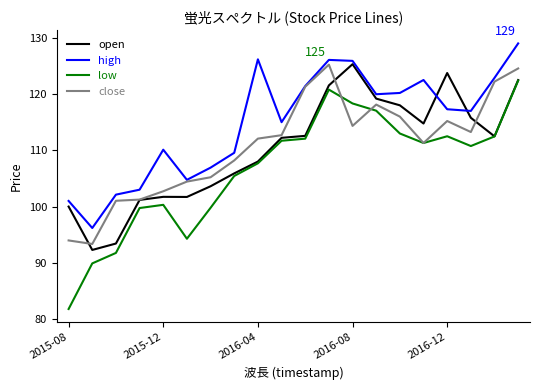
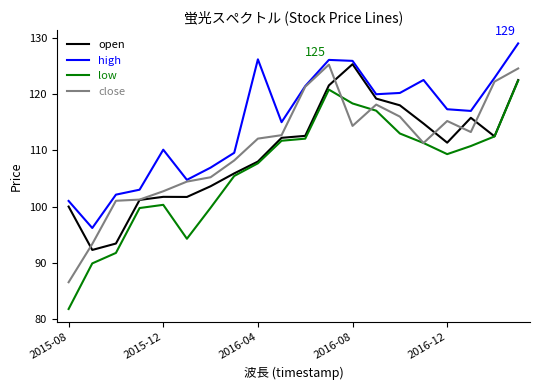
close, 2015-08: 94 -> 87
open, 2016-12: 124 -> 111
low, 2016-12: 113 -> 109
